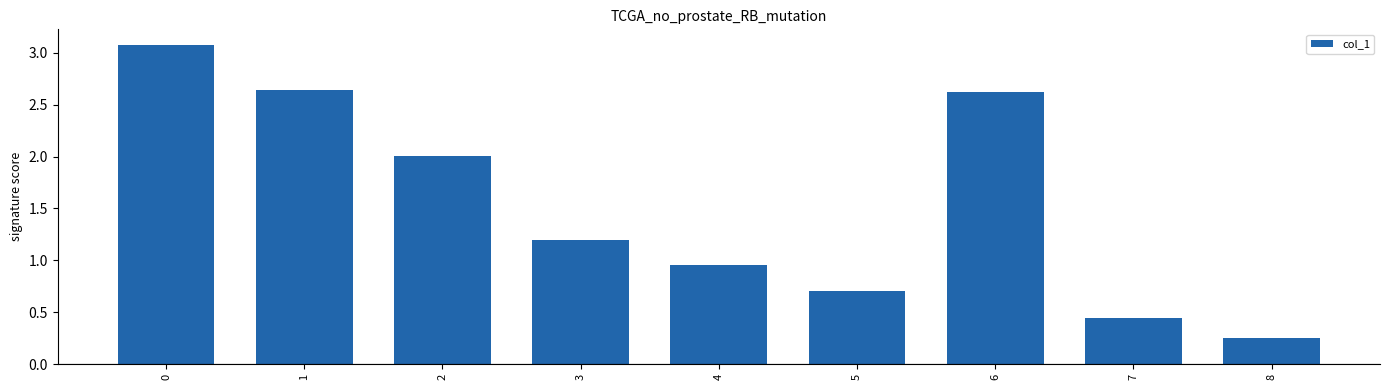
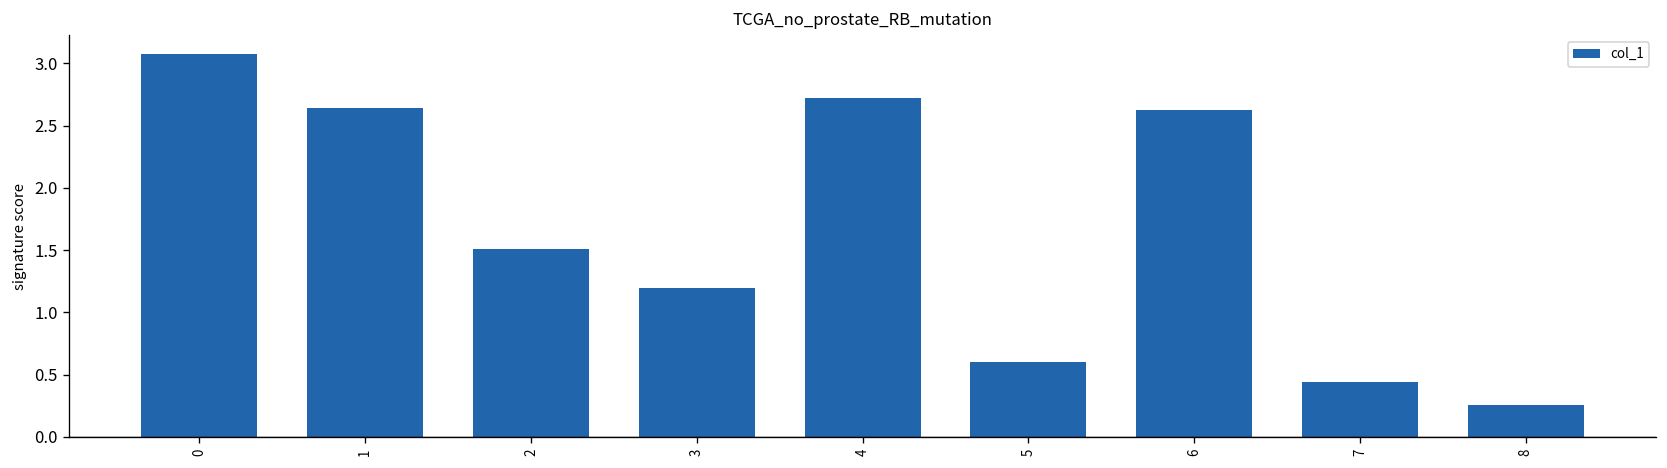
2: 2.01 -> 1.51
4: 0.95 -> 2.73
5: 0.70 -> 0.60
